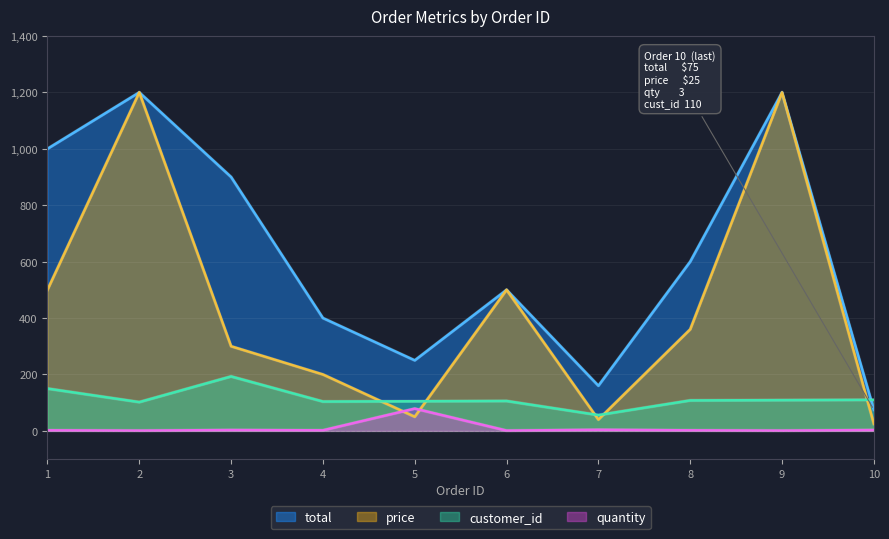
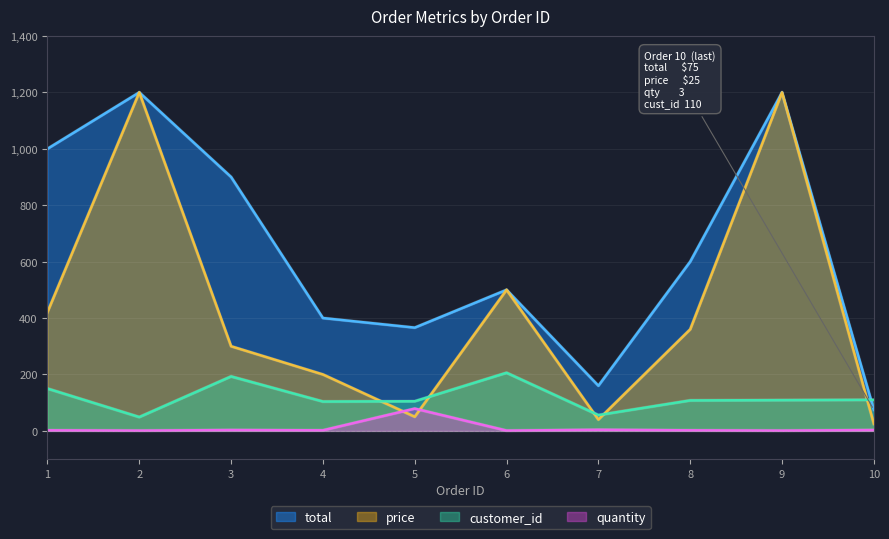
price, 1: 500 -> 420
customer_id, 2: 100 -> 50
total, 5: 250 -> 370
customer_id, 6: 110 -> 210
